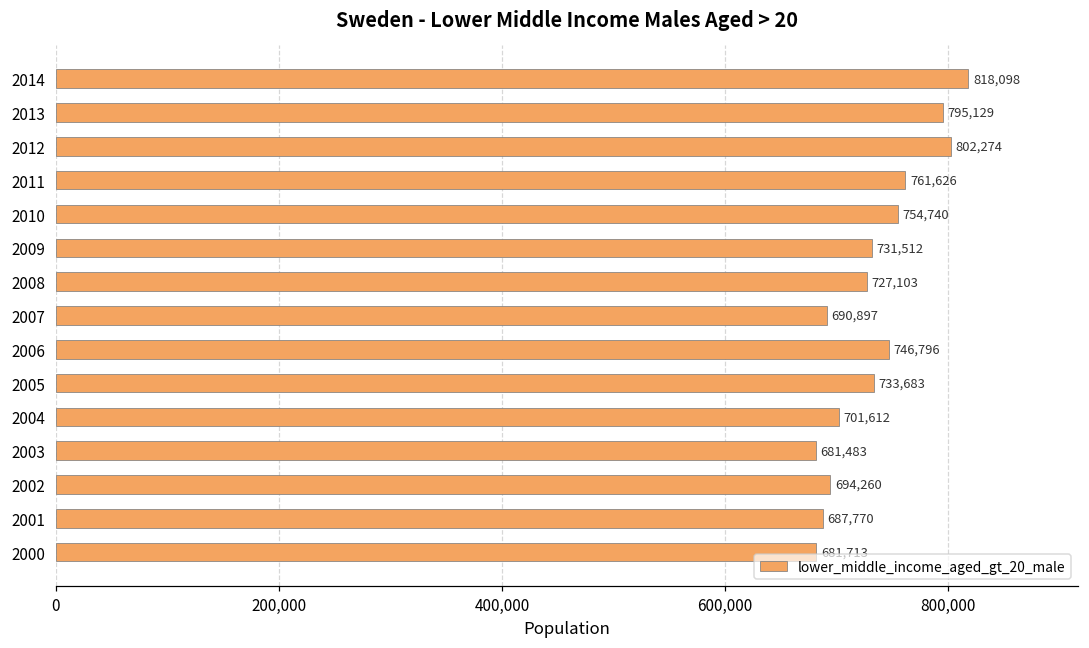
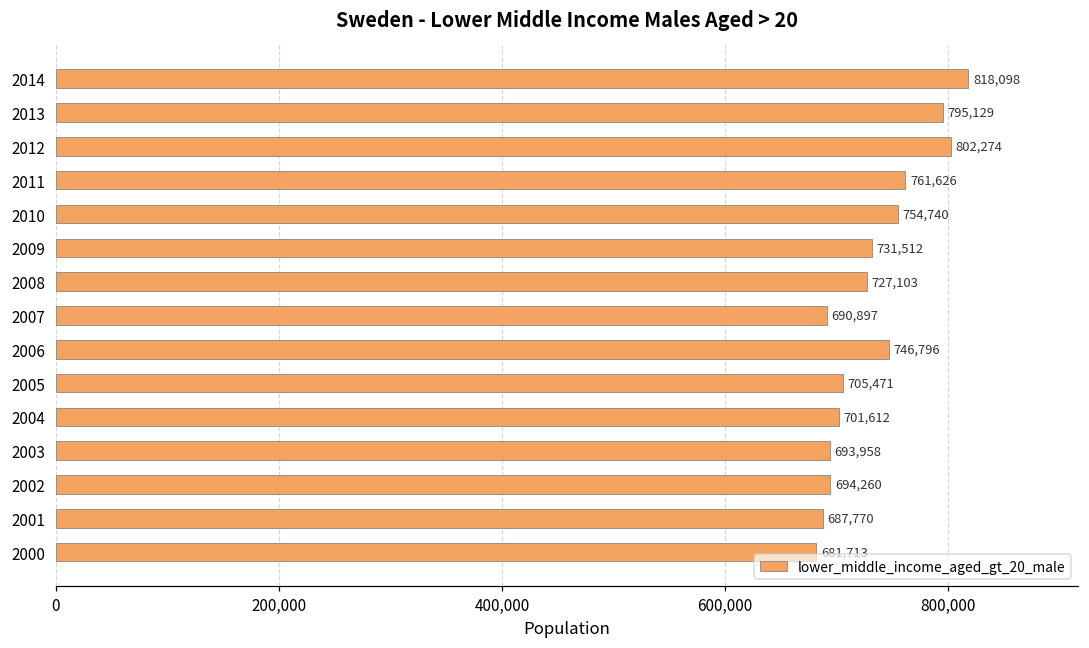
2005: 733,683 -> 705,471
2003: 681,483 -> 693,958
